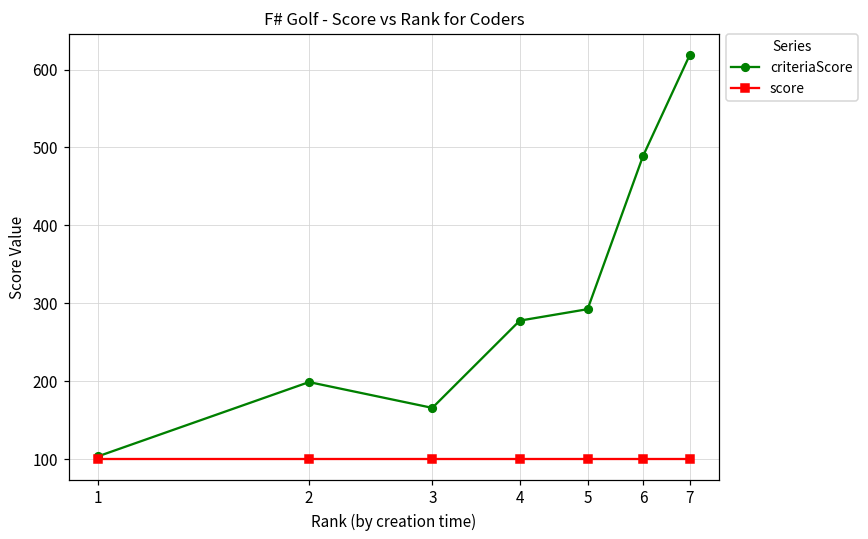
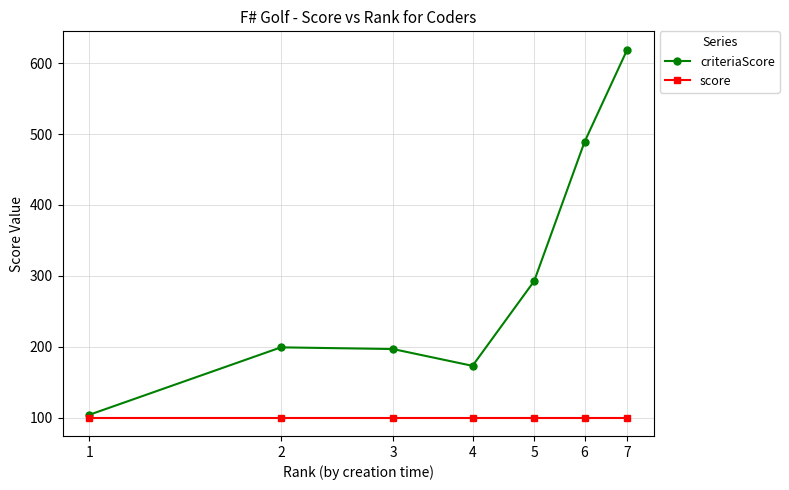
criteriaScore, 3: 170 -> 200
criteriaScore, 4: 280 -> 170
